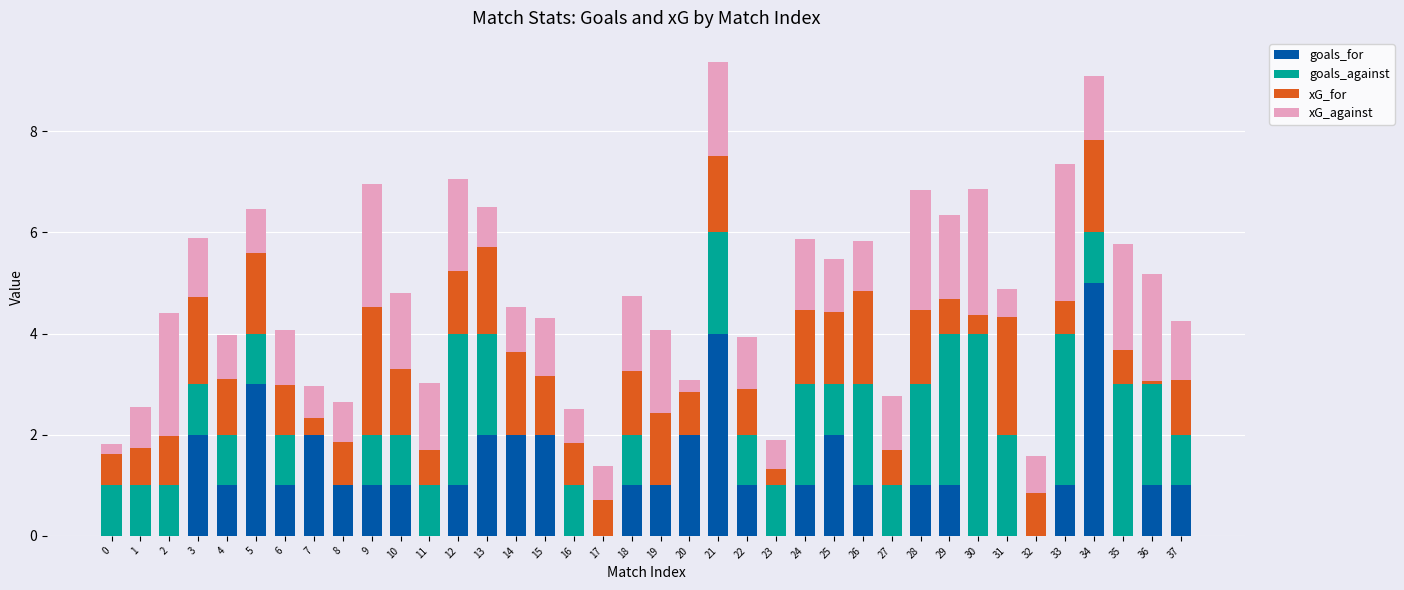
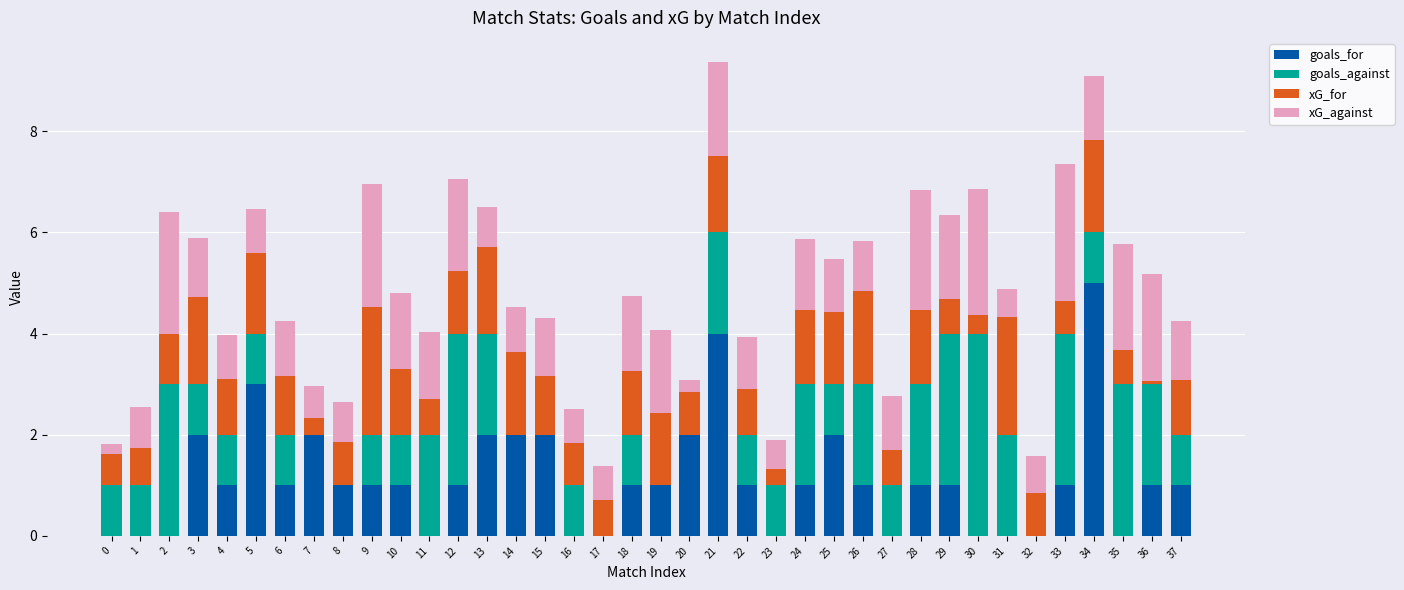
goals_against, 2: 1 -> 3
xG_for, 6: 1.0 -> 1.2
goals_against, 11: 1 -> 2
